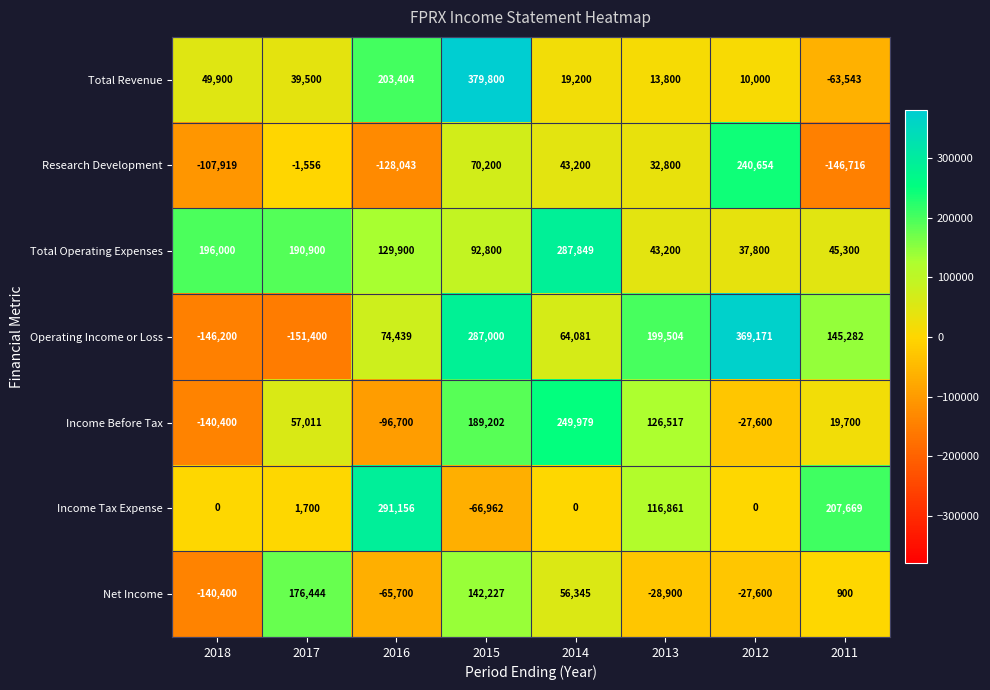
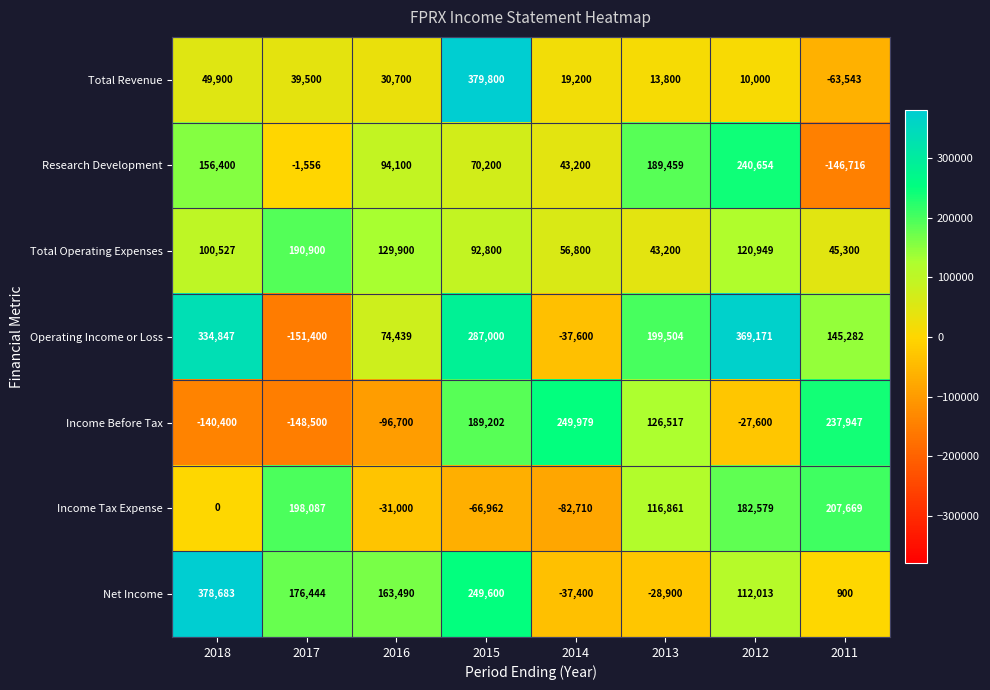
Total Revenue, 2016: 203,404 -> 30,700
Research Development, 2018: -107,919 -> 156,400
Research Development, 2016: -128,043 -> 94,100
Research Development, 2013: 32,800 -> 189,459
Total Operating Expenses, 2018: 196,000 -> 100,527
Total Operating Expenses, 2014: 287,849 -> 56,800
Total Operating Expenses, 2012: 37,800 -> 120,949
Operating Income or Loss, 2018: -146,200 -> 334,847
Operating Income or Loss, 2014: 64,081 -> -37,600
Income Before Tax, 2017: 57,011 -> -148,500
Income Before Tax, 2011: 19,700 -> 237,947
Income Tax Expense, 2017: 1,700 -> 198,087
Income Tax Expense, 2016: 291,156 -> -31,000
Income Tax Expense, 2014: 0 -> -82,710
Income Tax Expense, 2012: 0 -> 182,579
Net Income, 2018: -140,400 -> 378,683
Net Income, 2016: -65,700 -> 163,490
Net Income, 2015: 142,227 -> 249,600
Net Income, 2014: 56,345 -> -37,400
Net Income, 2012: -27,600 -> 112,013
